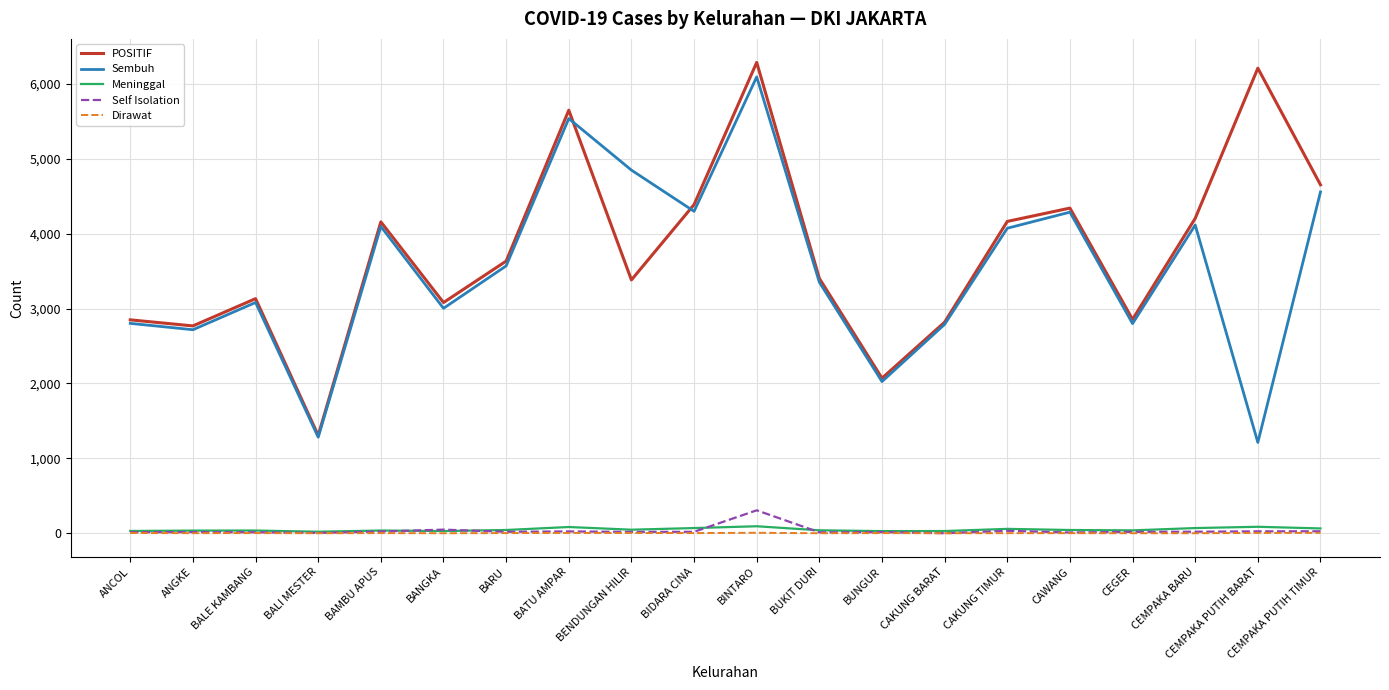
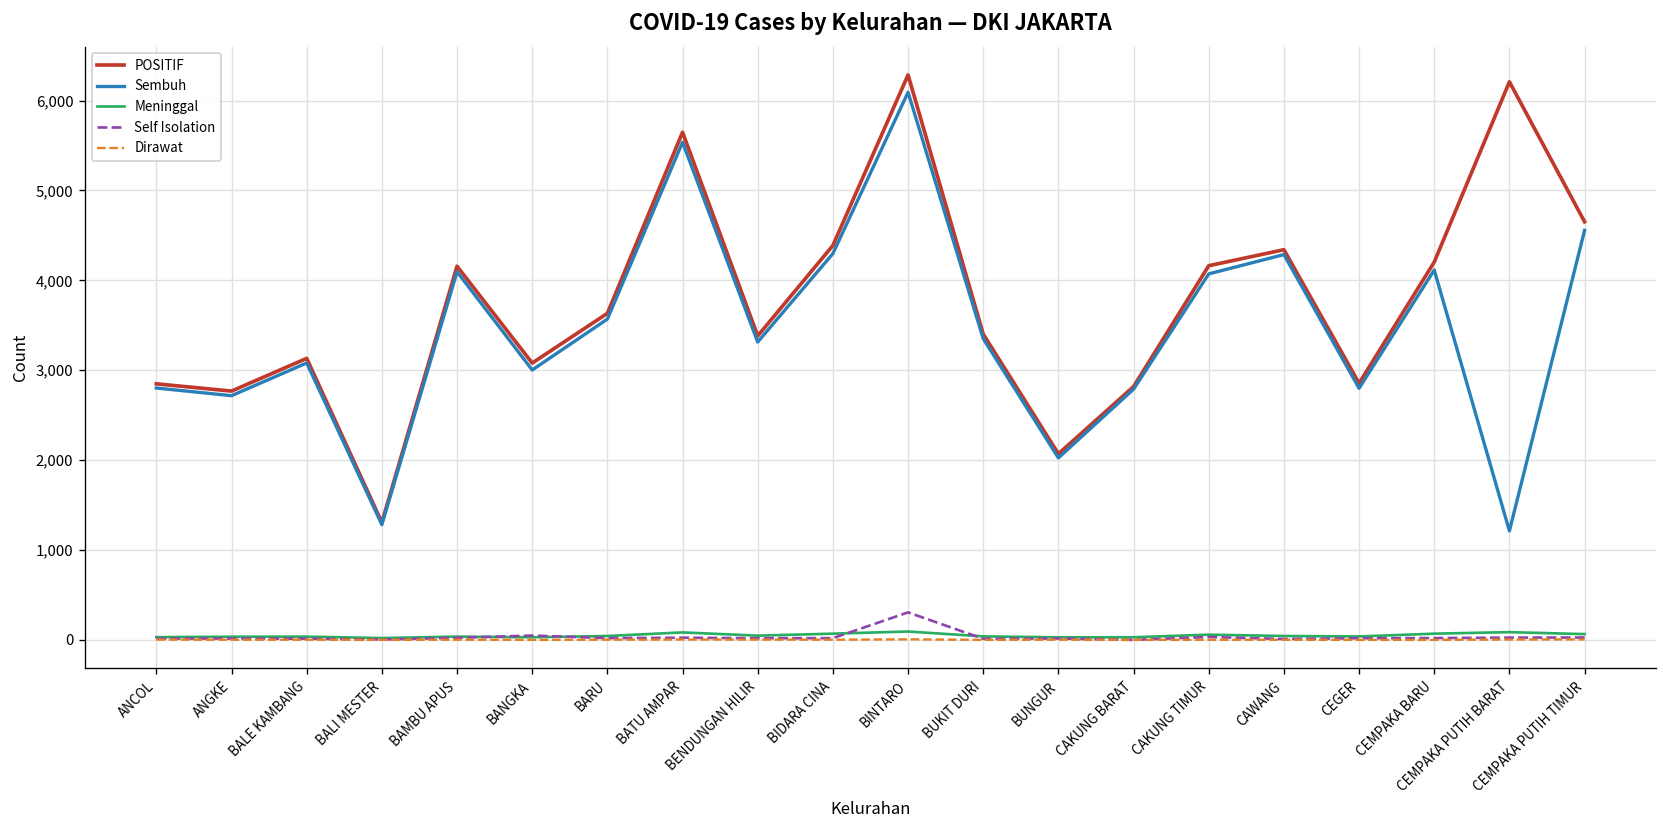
Sembuh, BENDUNGAN HILIR: 4,800 -> 3,300
